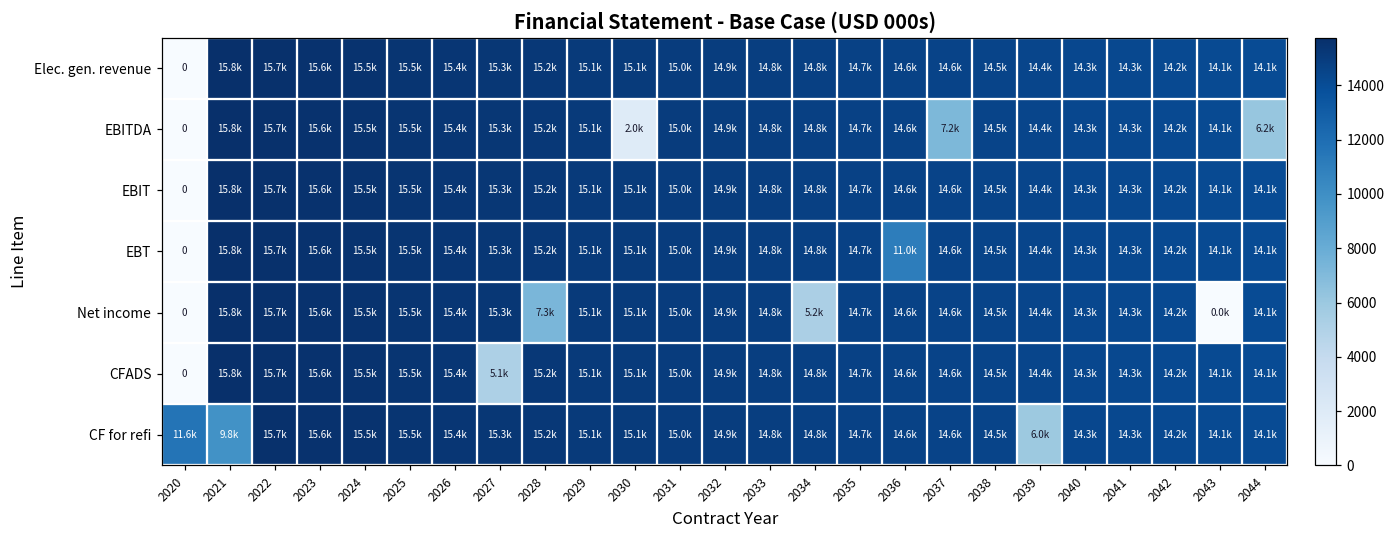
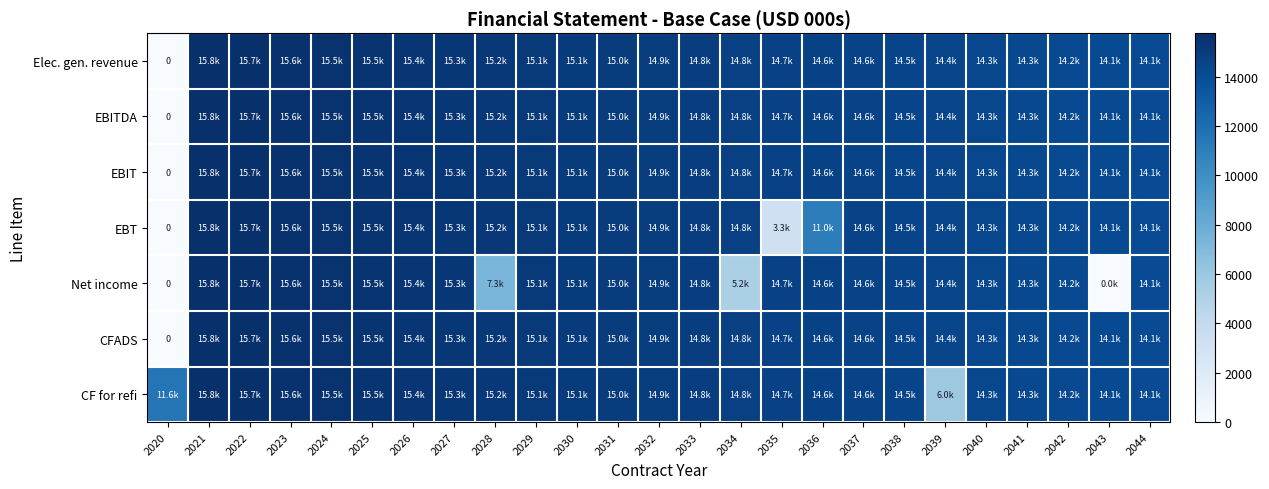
EBITDA, 2030: 2.0k -> 15.1k
EBITDA, 2037: 7.2k -> 14.6k
EBITDA, 2044: 6.2k -> 14.1k
EBT, 2035: 14.7k -> 3.3k
CFADS, 2027: 5.1k -> 15.3k
CF for refi, 2021: 9.8k -> 15.8k
